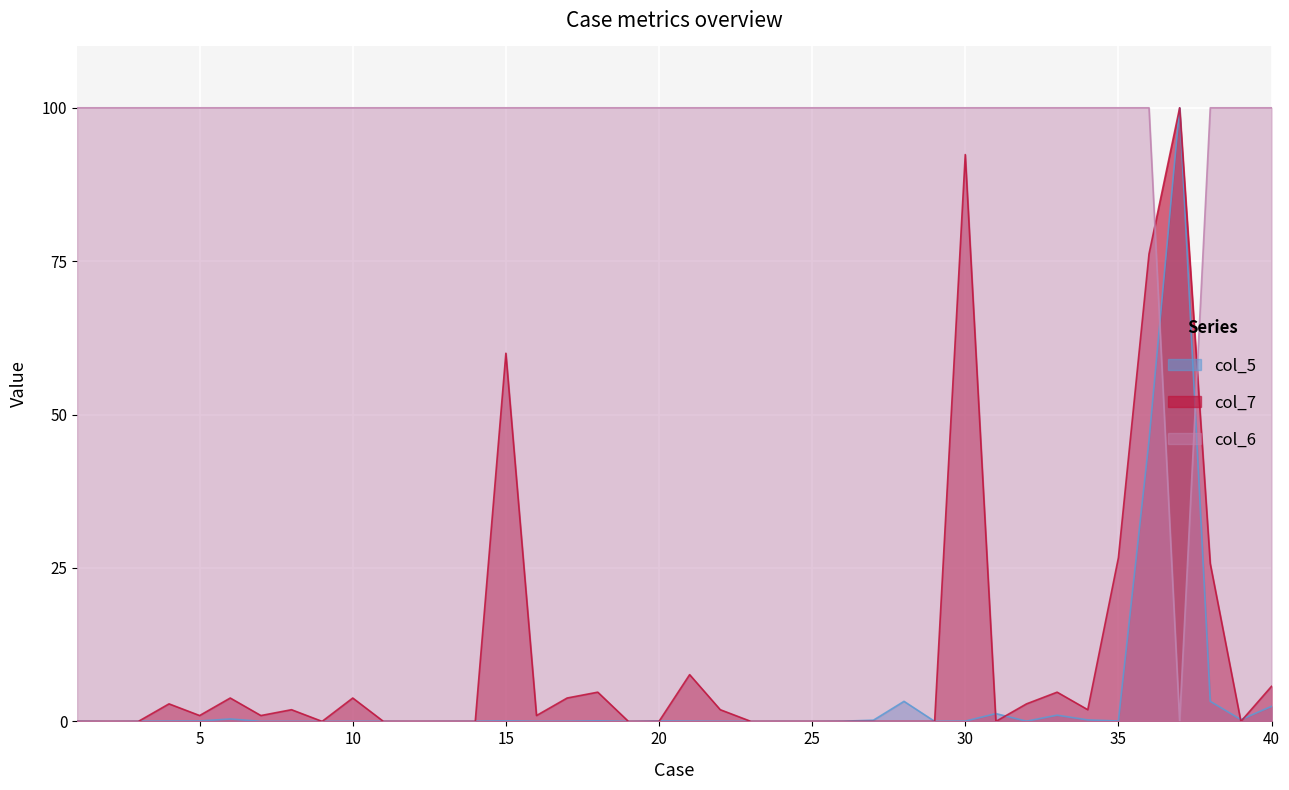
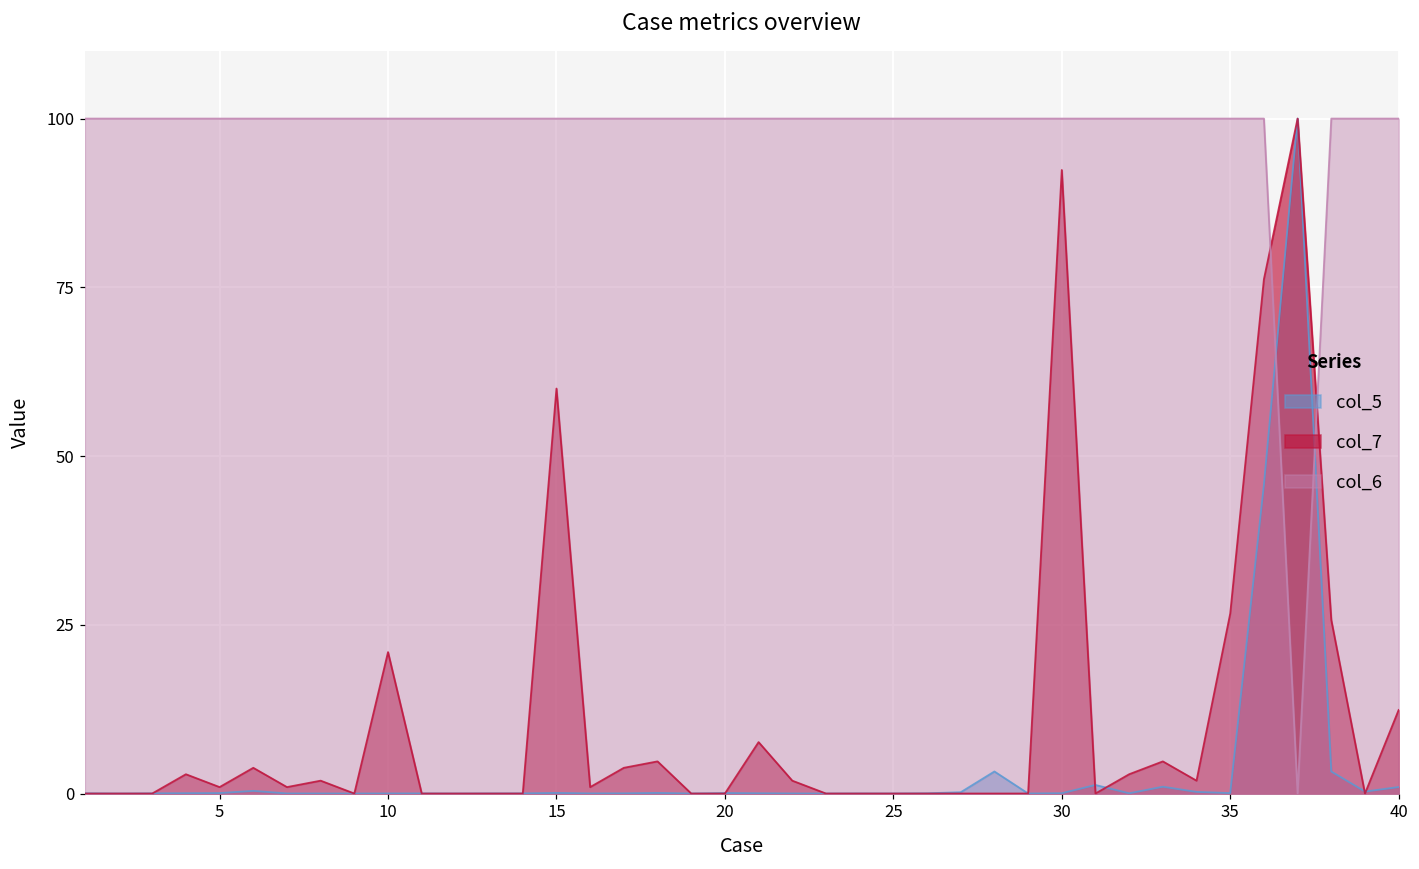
col_7, 10: 4 -> 21
col_5, 40: 2 -> 1
col_7, 40: 6 -> 12
